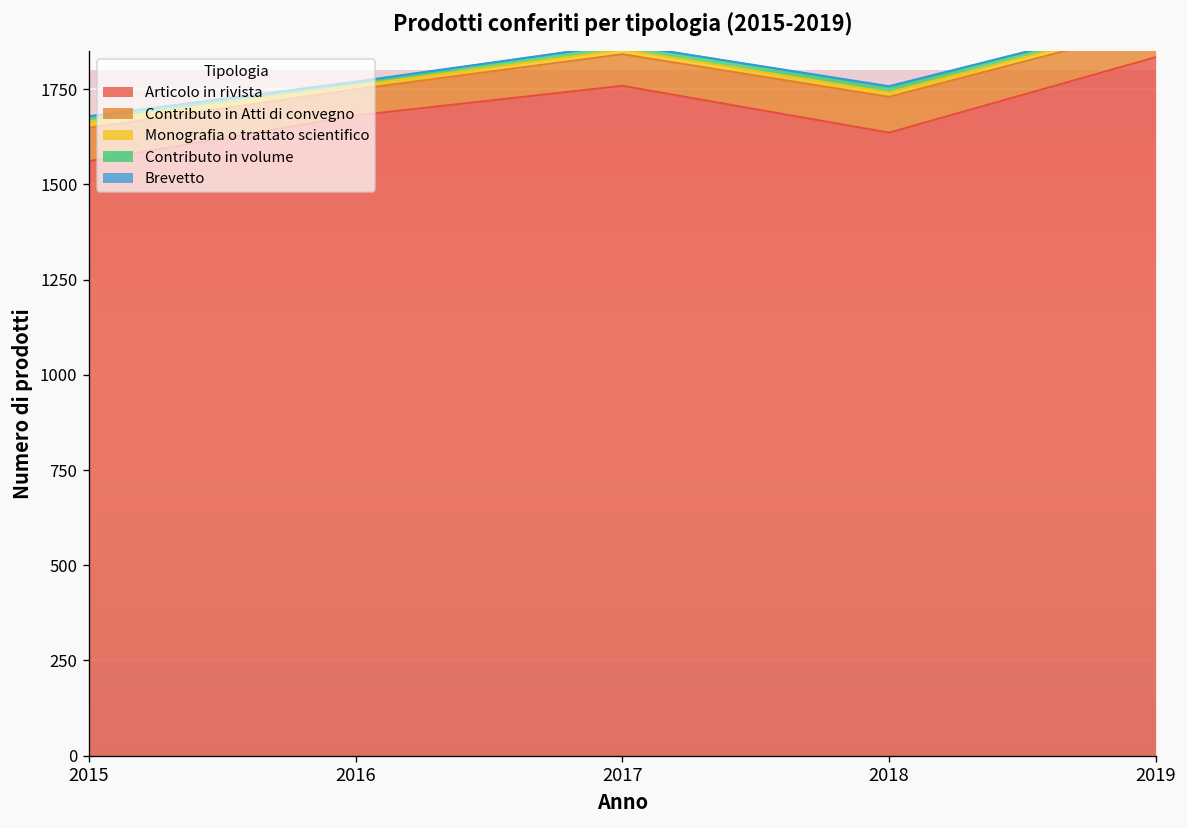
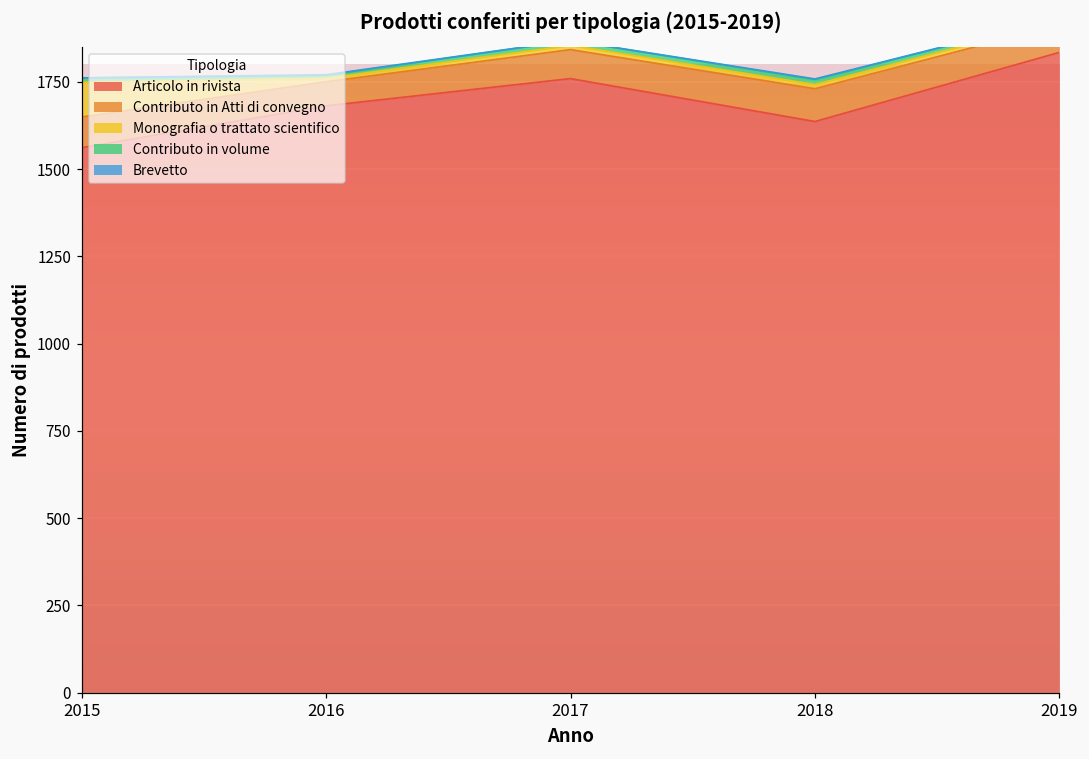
Monografia o trattato scientifico, 2015: 20 -> 100
